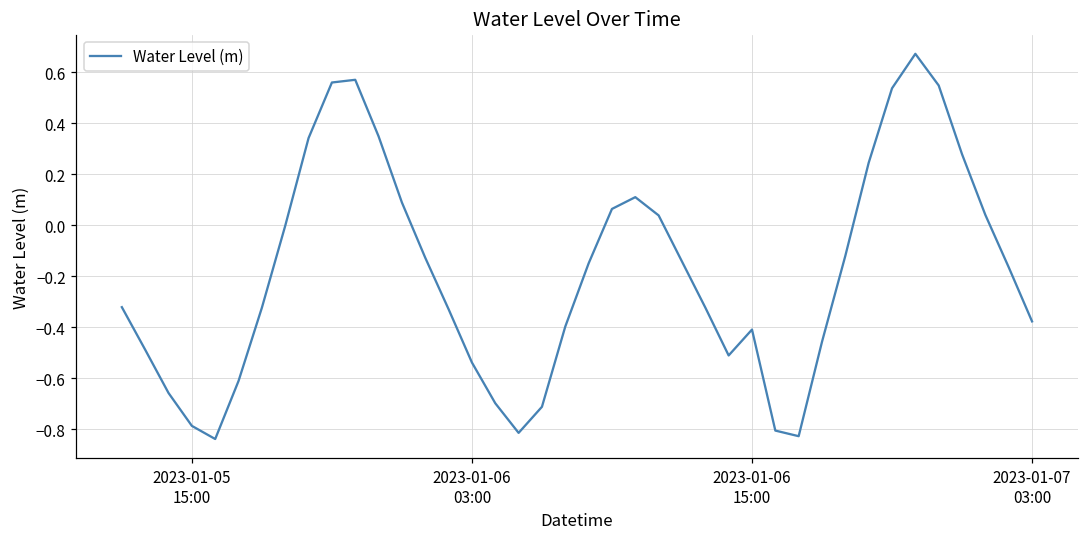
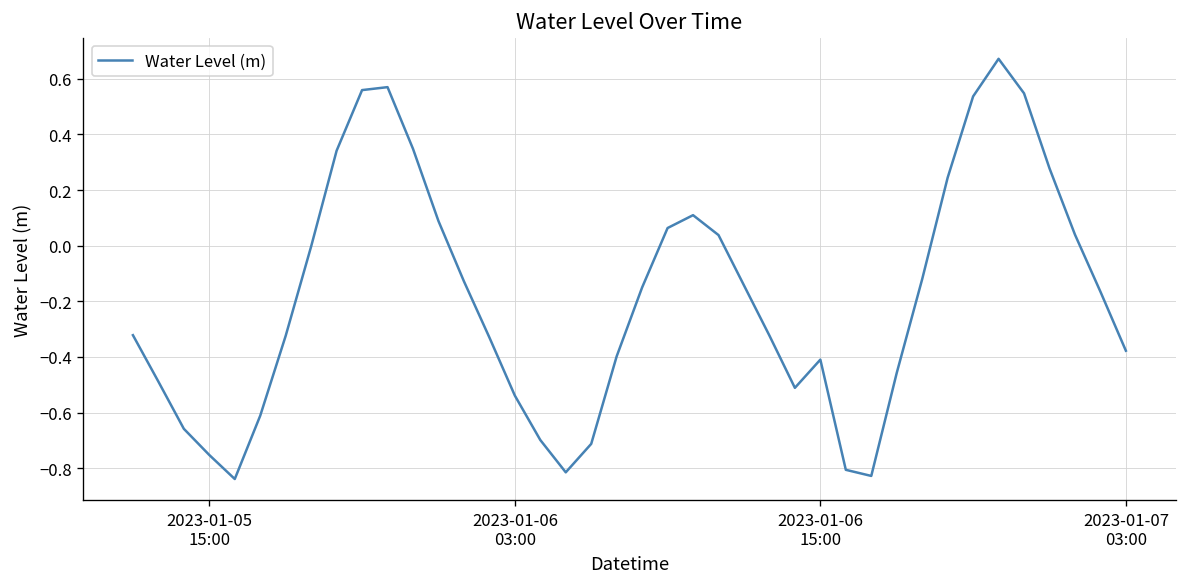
2023-01-05 15:00: -0.79 -> -0.75
